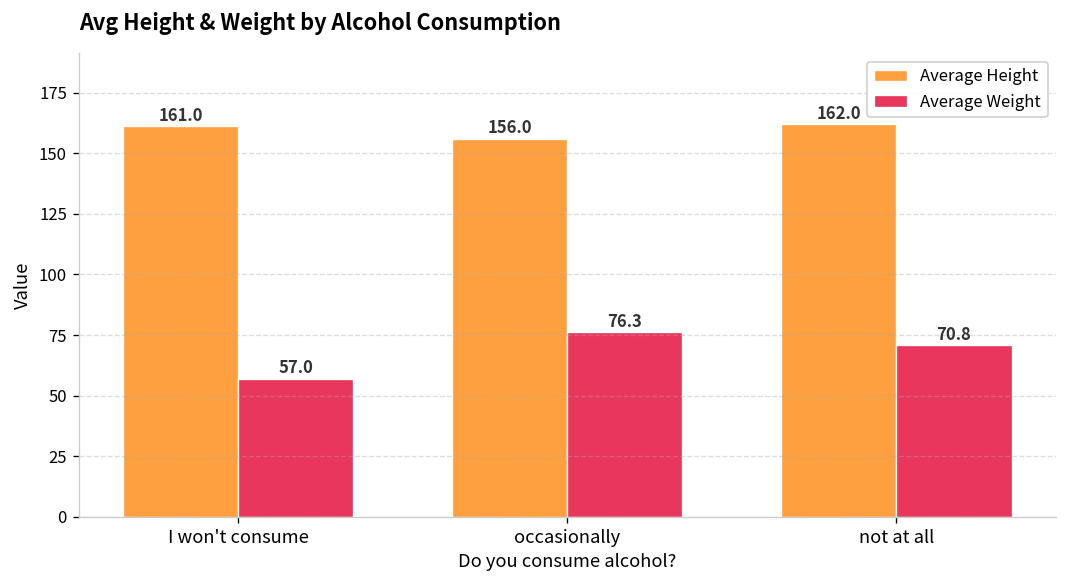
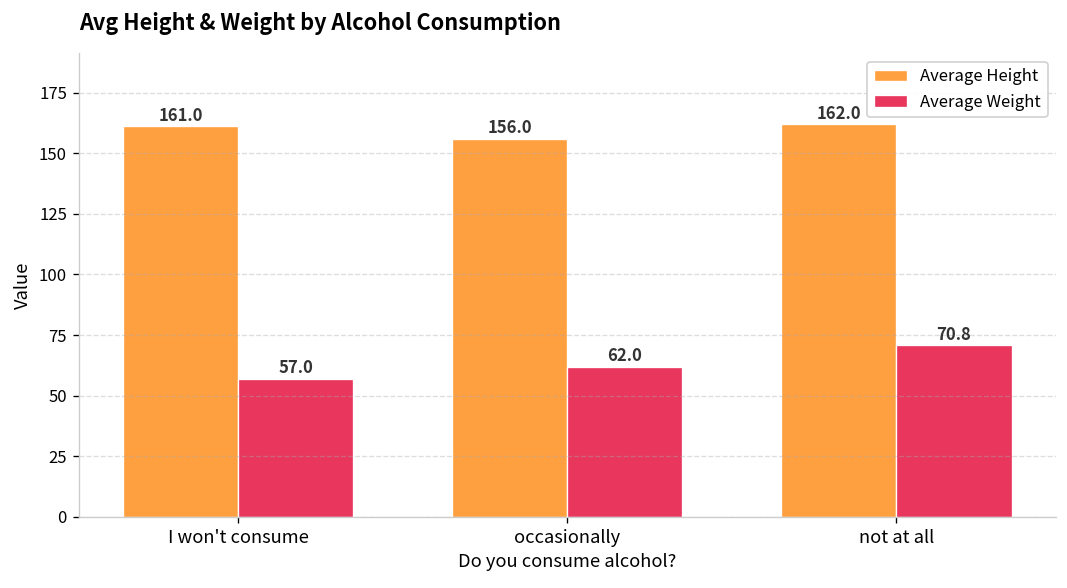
Average Weight, occasionally: 76.3 -> 62.0
